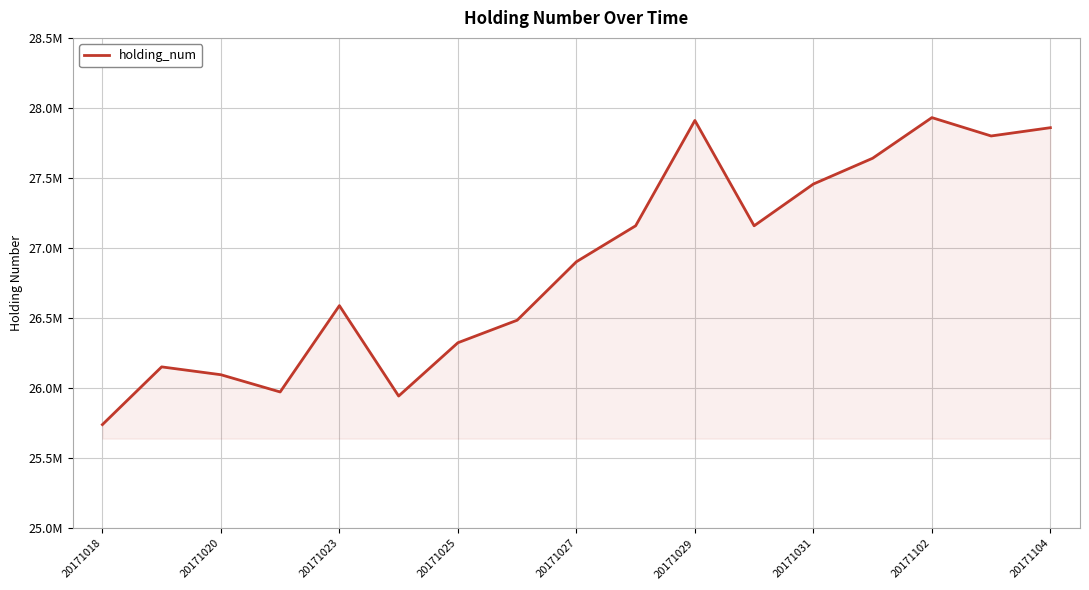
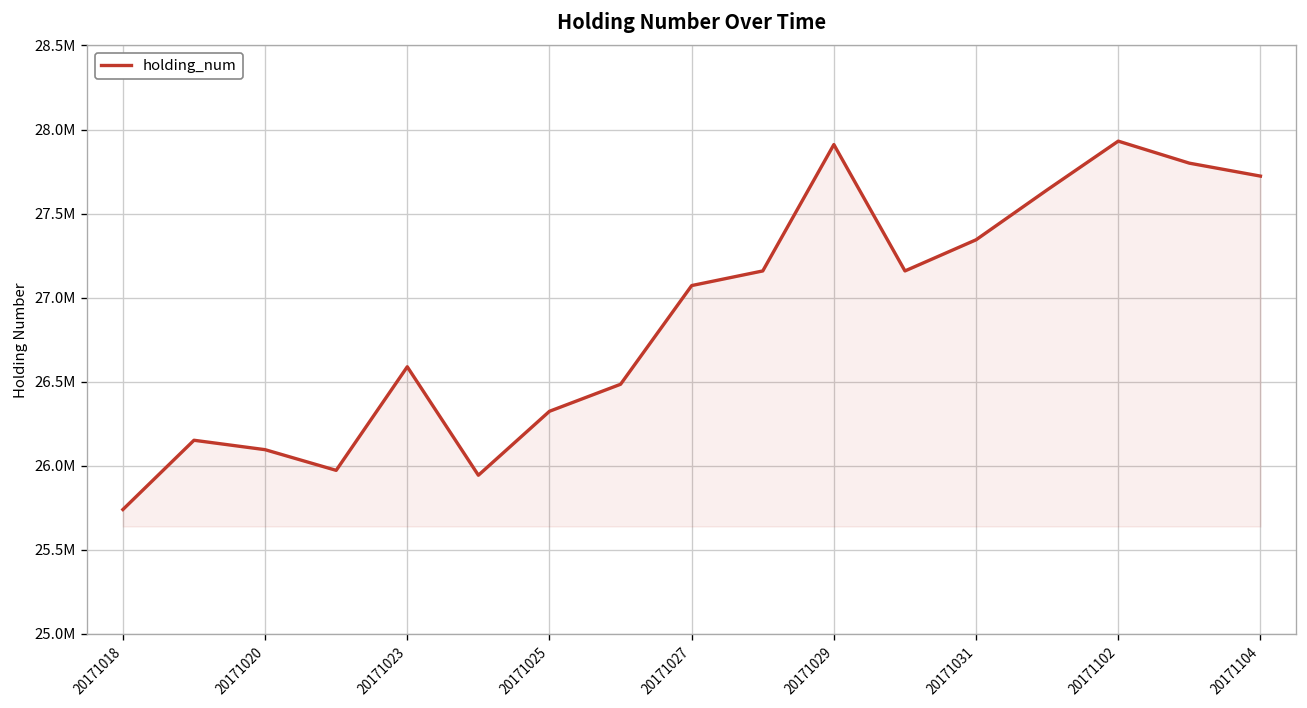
20171027: 26900000 -> 27070000
20171031: 27460000 -> 27340000
20171104: 27860000 -> 27720000
